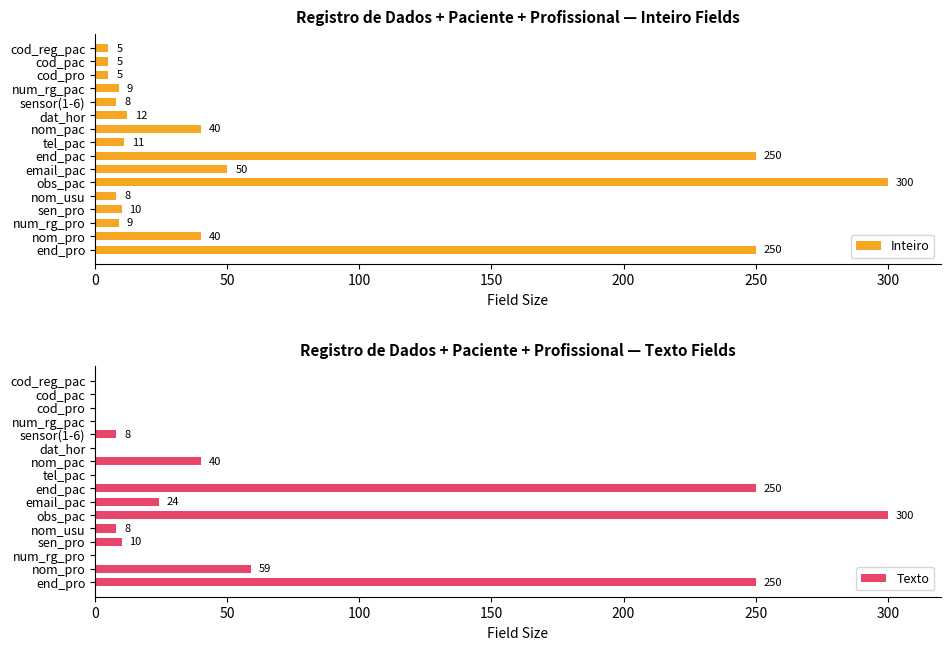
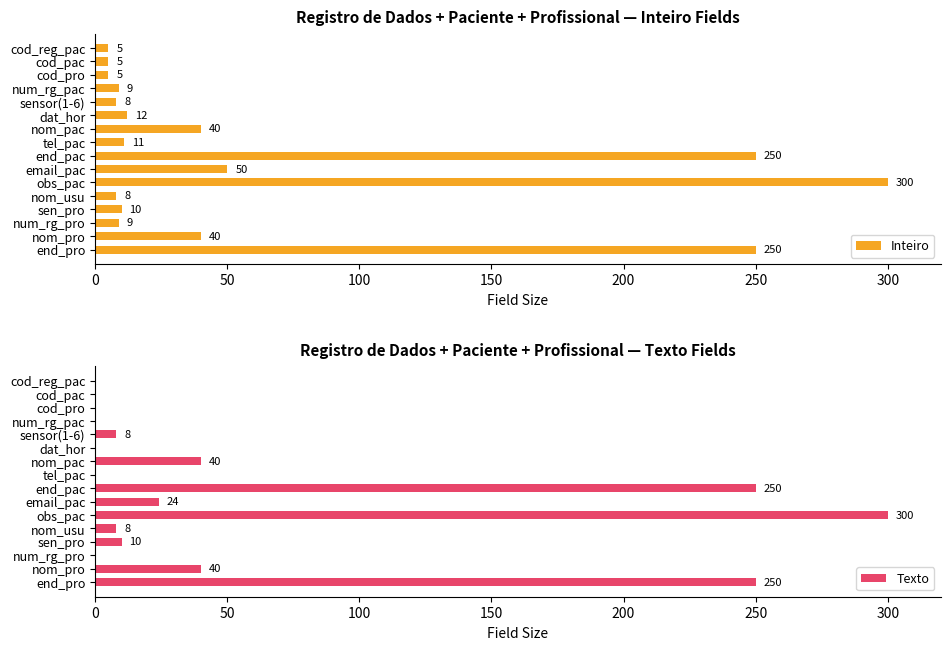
Registro de Dados + Paciente + Profissional — Texto Fields, nom_pro: 59 -> 40
